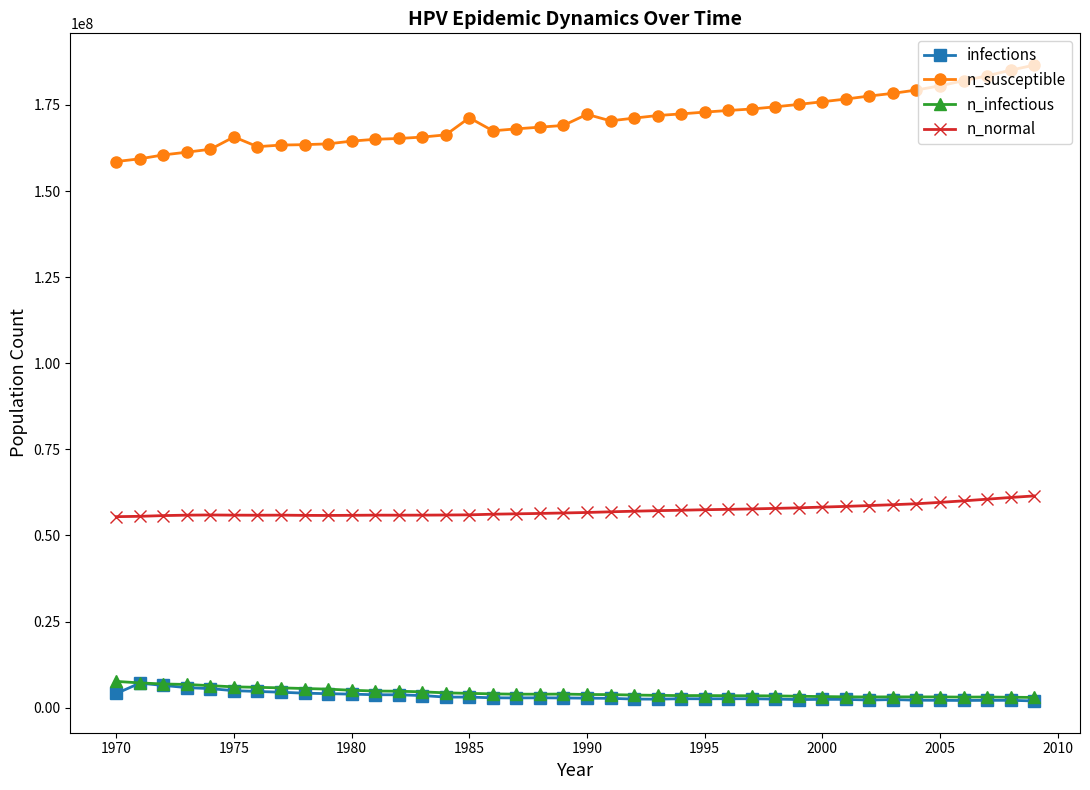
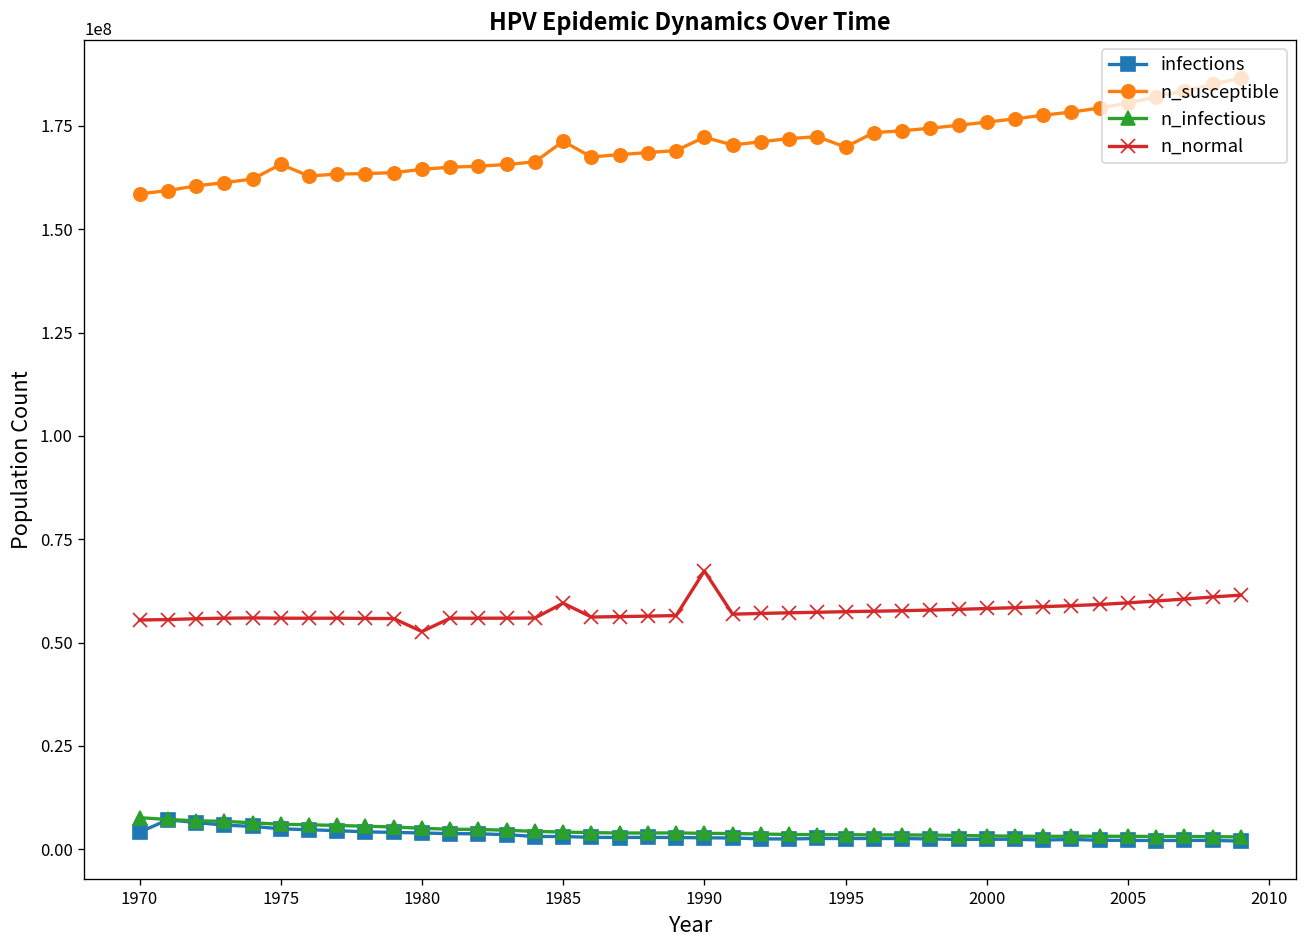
n_normal, 1980: 56000000 -> 53000000
n_normal, 1985: 56000000 -> 60000000
n_normal, 1990: 57000000 -> 67000000
n_susceptible, 1995: 173000000 -> 170000000
